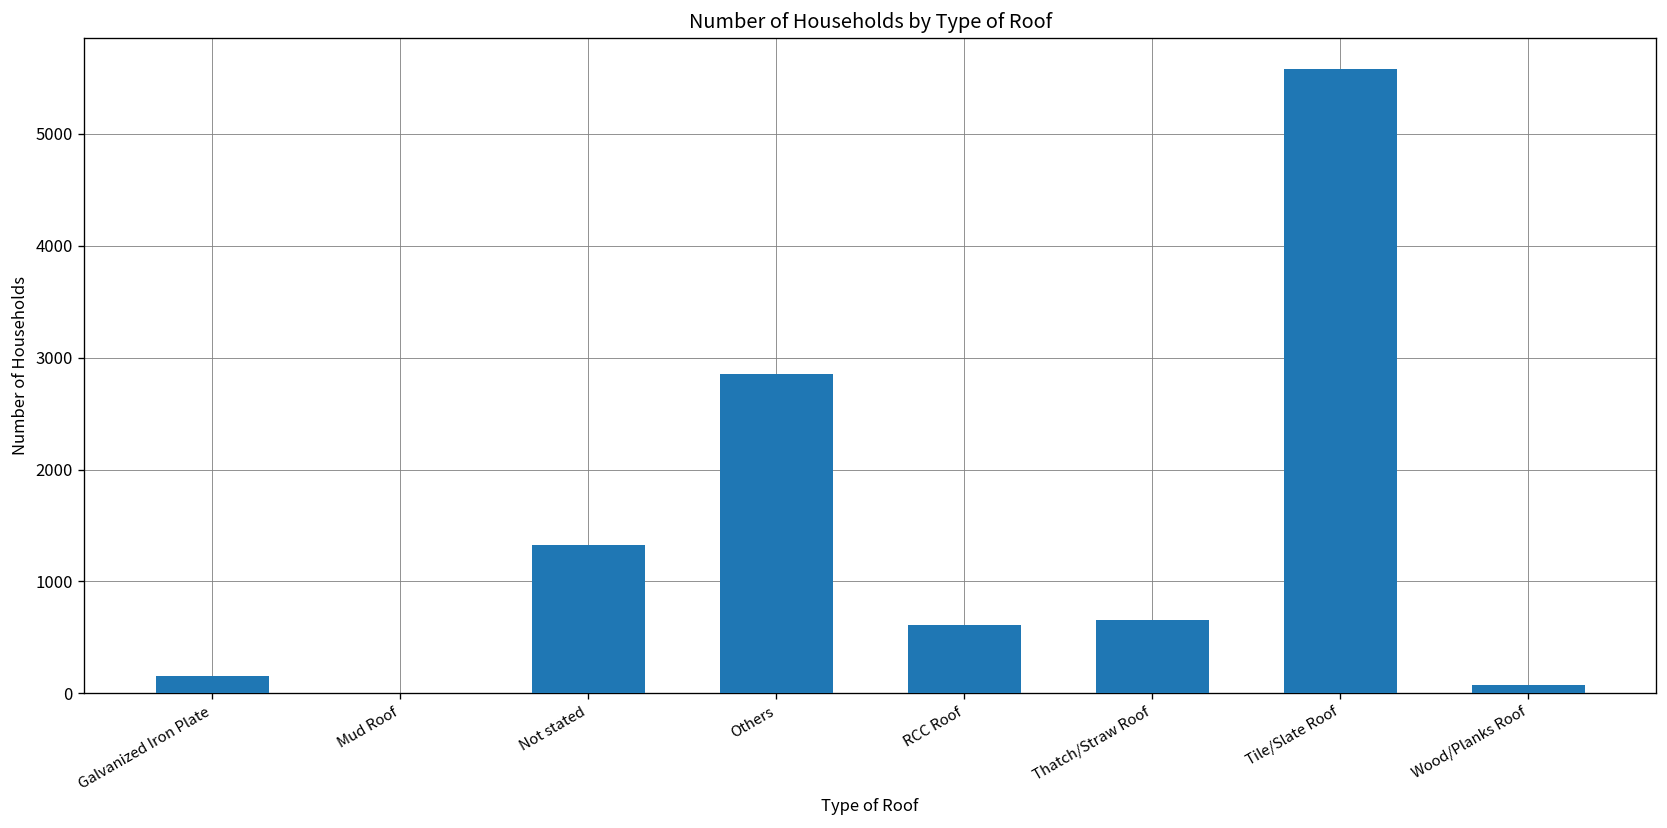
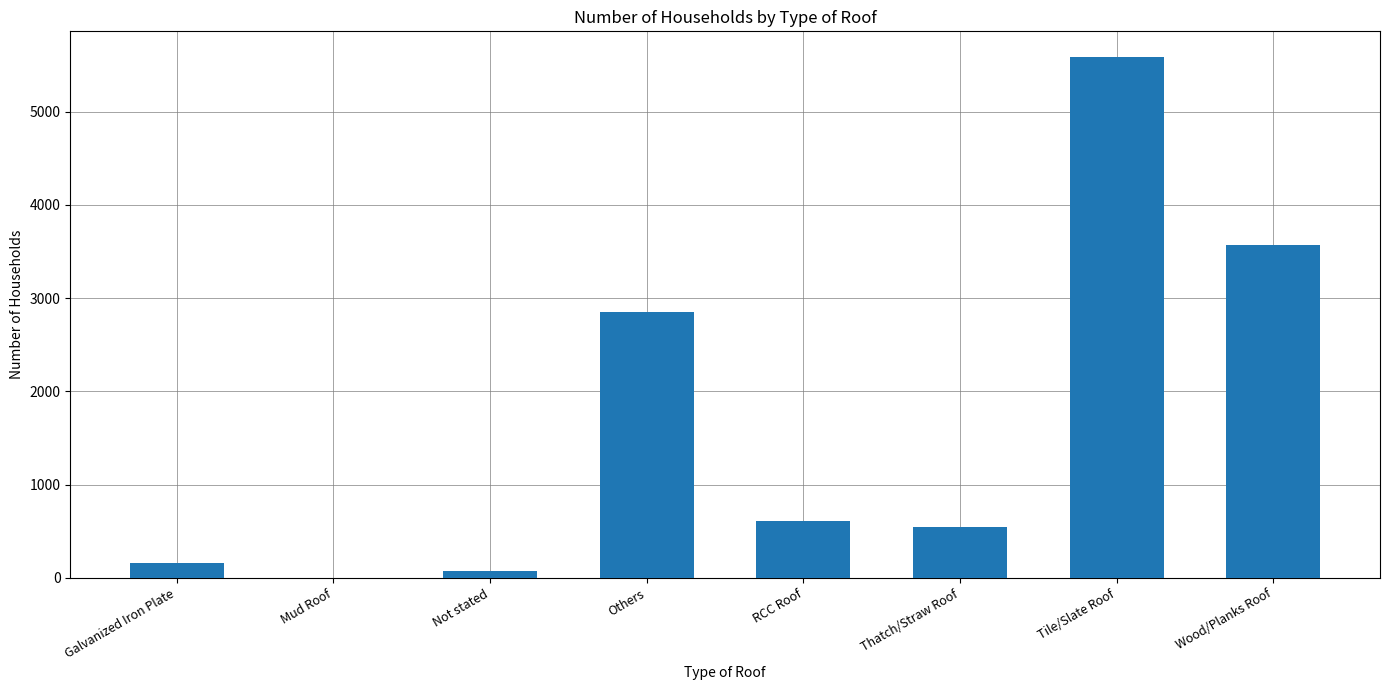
Not stated: 1300 -> 100
Thatch/Straw Roof: 700 -> 500
Wood/Planks Roof: 100 -> 3600
